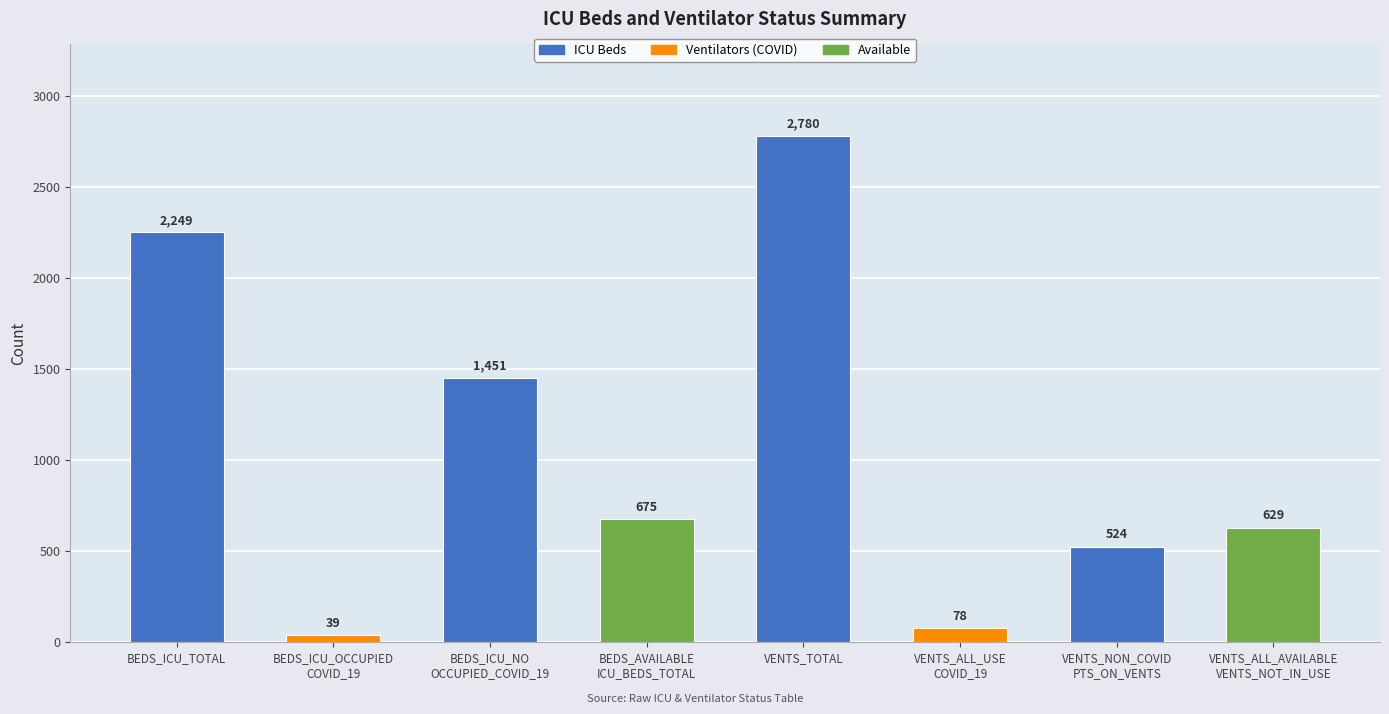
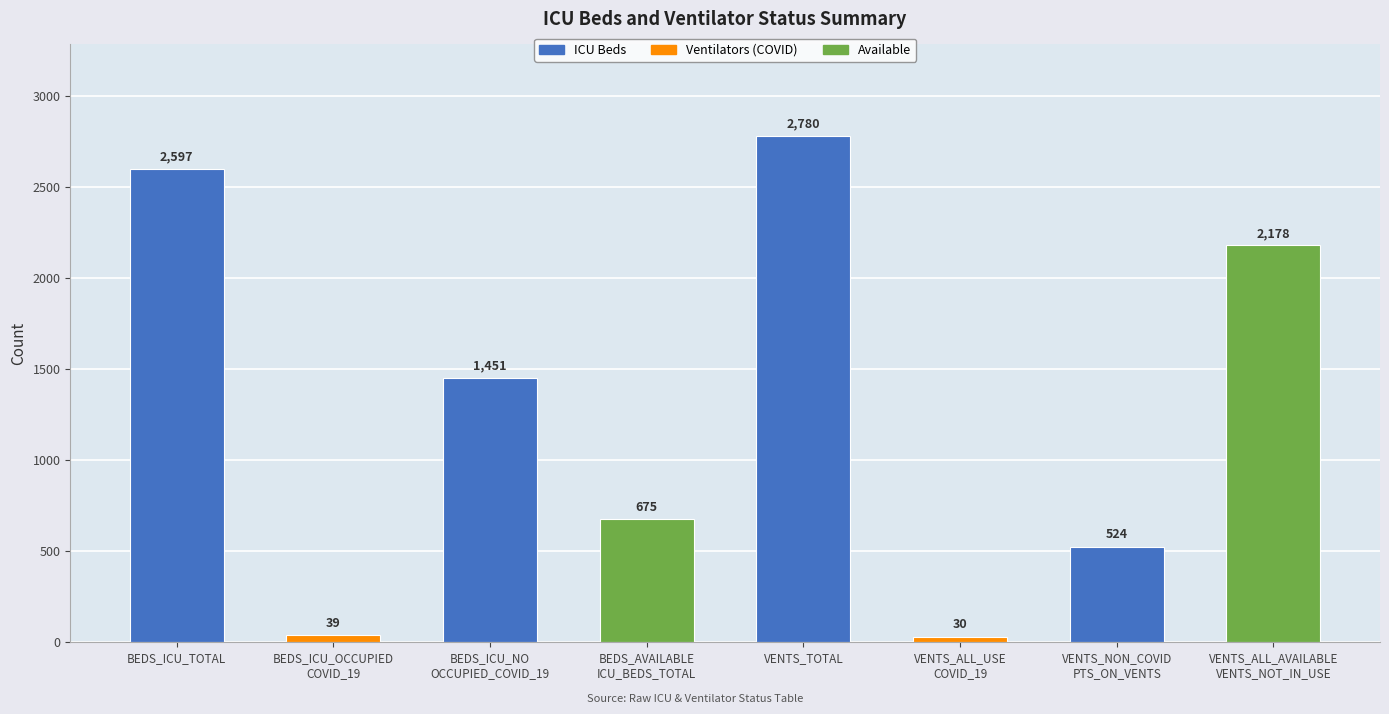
BEDS_ICU_TOTAL: 2,249 -> 2,597
VENTS_ALL_USE COVID_19: 78 -> 30
VENTS_ALL_AVAILABLE VENTS_NOT_IN_USE: 629 -> 2,178
